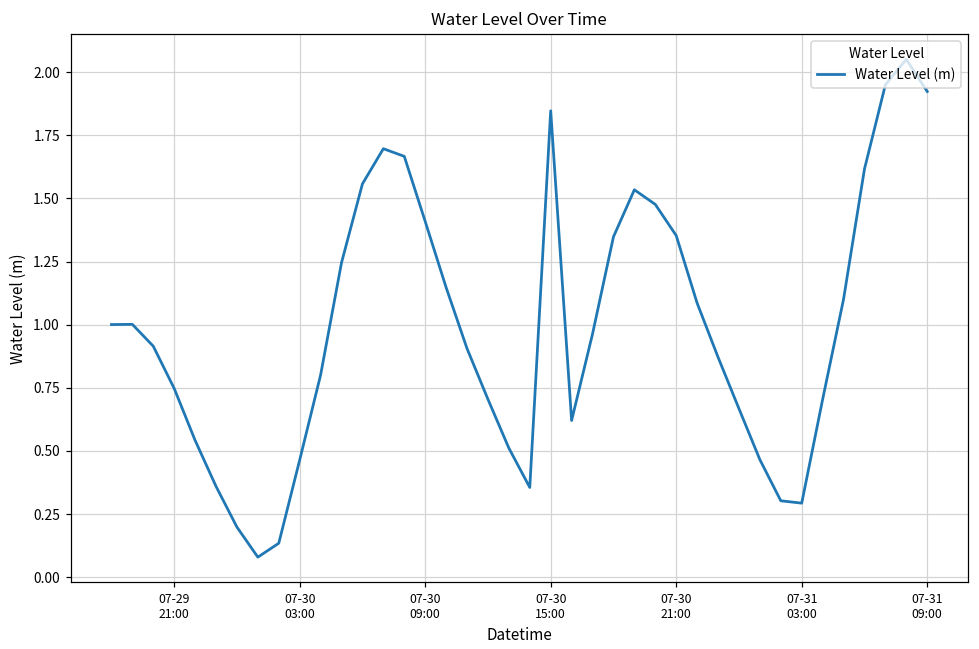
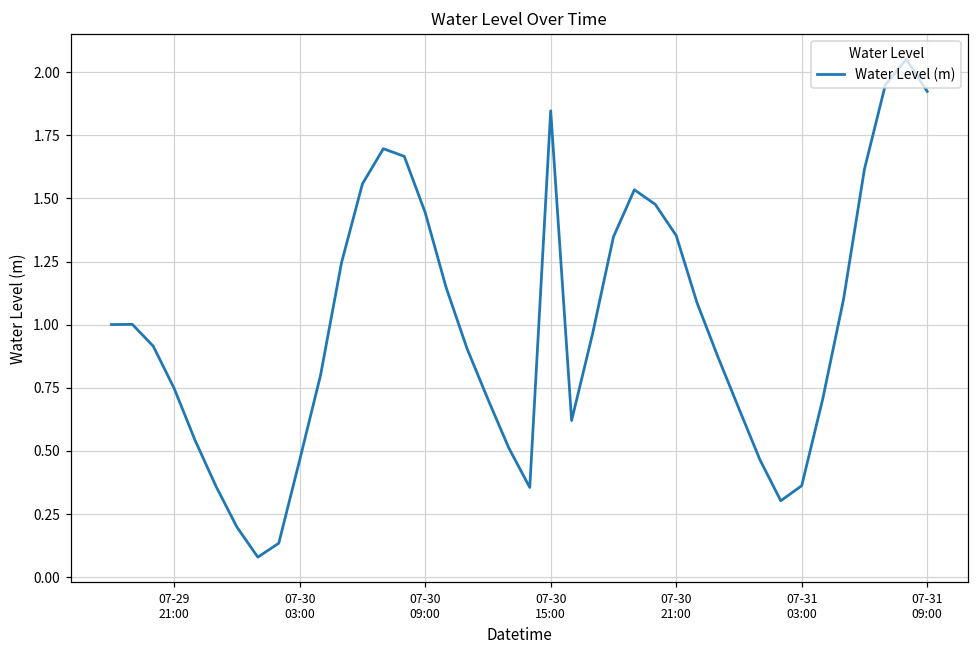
07-30 09:00: 1.41 -> 1.44
07-31 03:00: 0.29 -> 0.36
